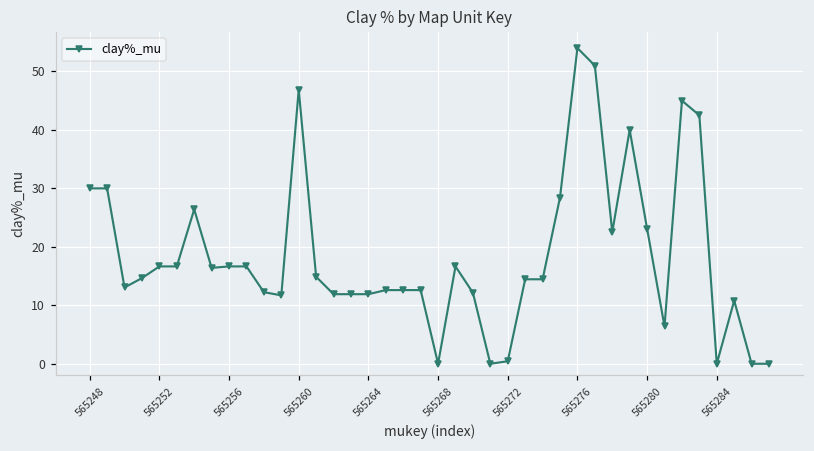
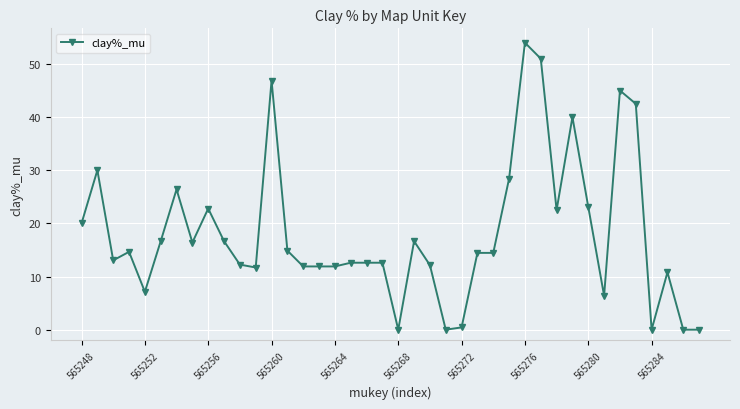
565248: 30 -> 20
565252: 17 -> 7
565256: 17 -> 23
